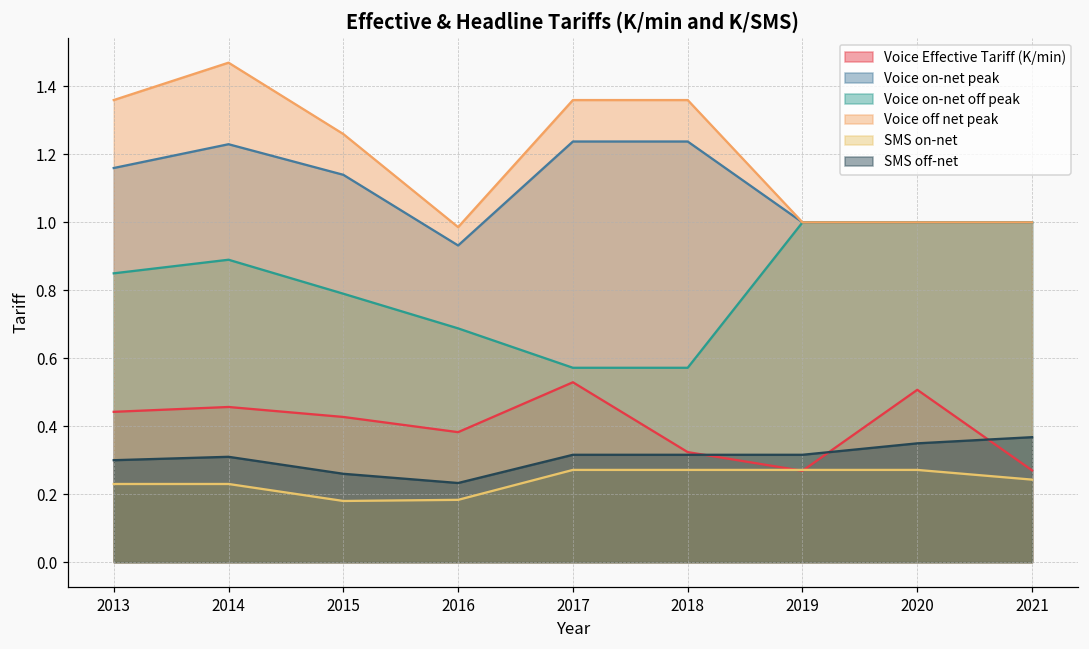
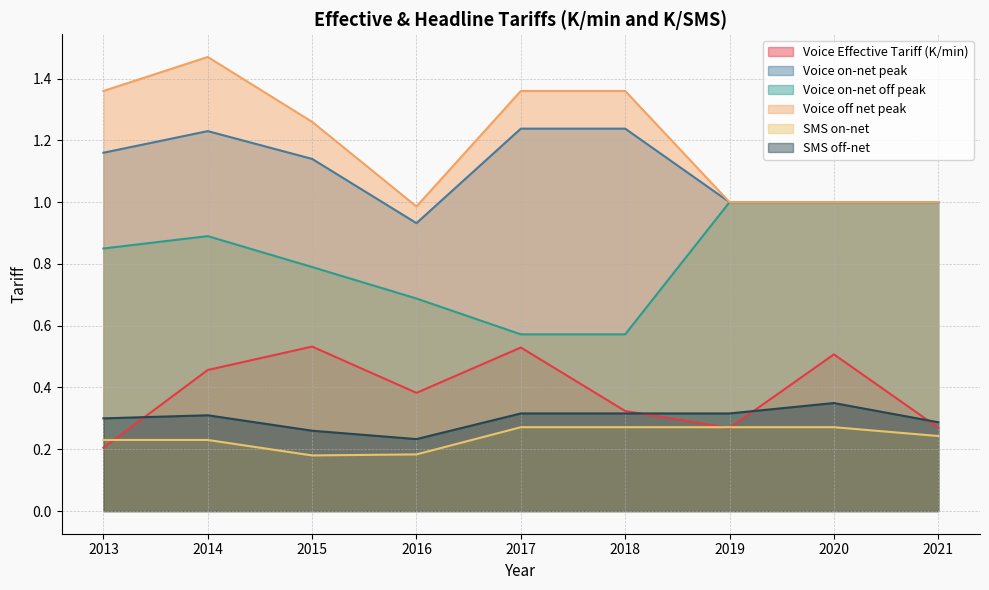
Voice Effective Tariff (K/min), 2013: 0.44 -> 0.20
Voice Effective Tariff (K/min), 2015: 0.43 -> 0.53
SMS off-net, 2021: 0.37 -> 0.29
